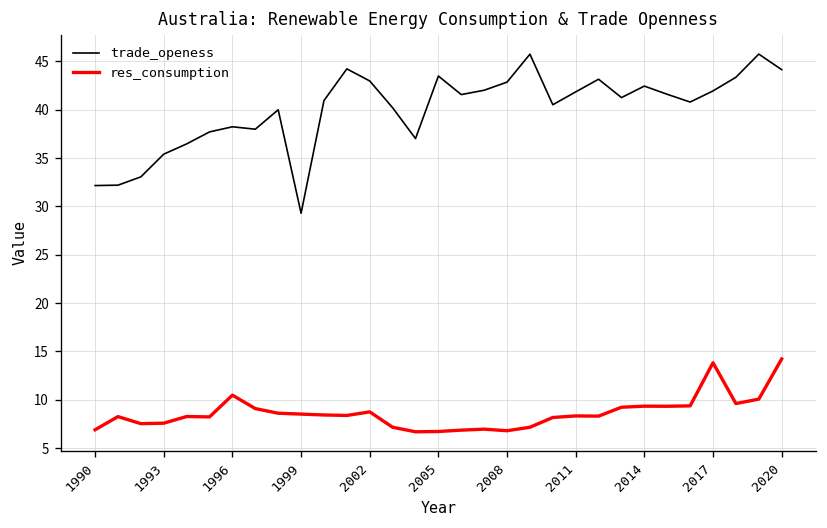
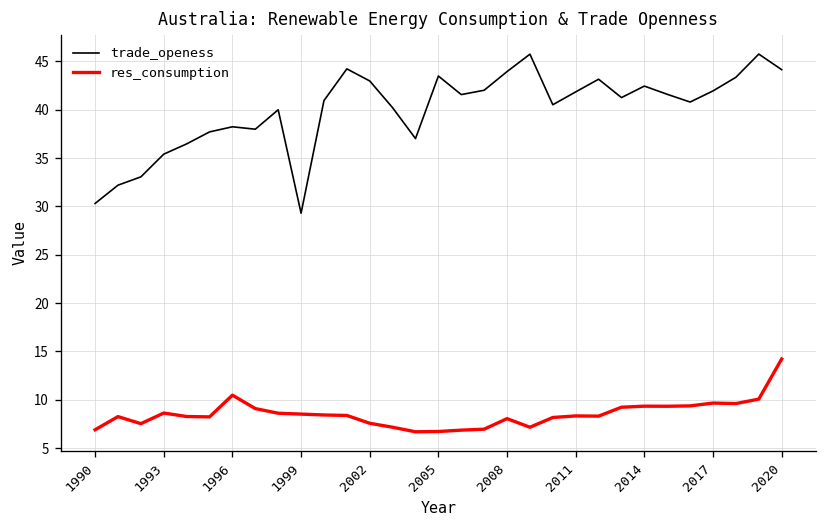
trade_openess, 1990: 32 -> 30
res_consumption, 1993: 8 -> 9
res_consumption, 2002: 9 -> 8
trade_openess, 2008: 43 -> 44
res_consumption, 2008: 7 -> 8
res_consumption, 2017: 14 -> 10
